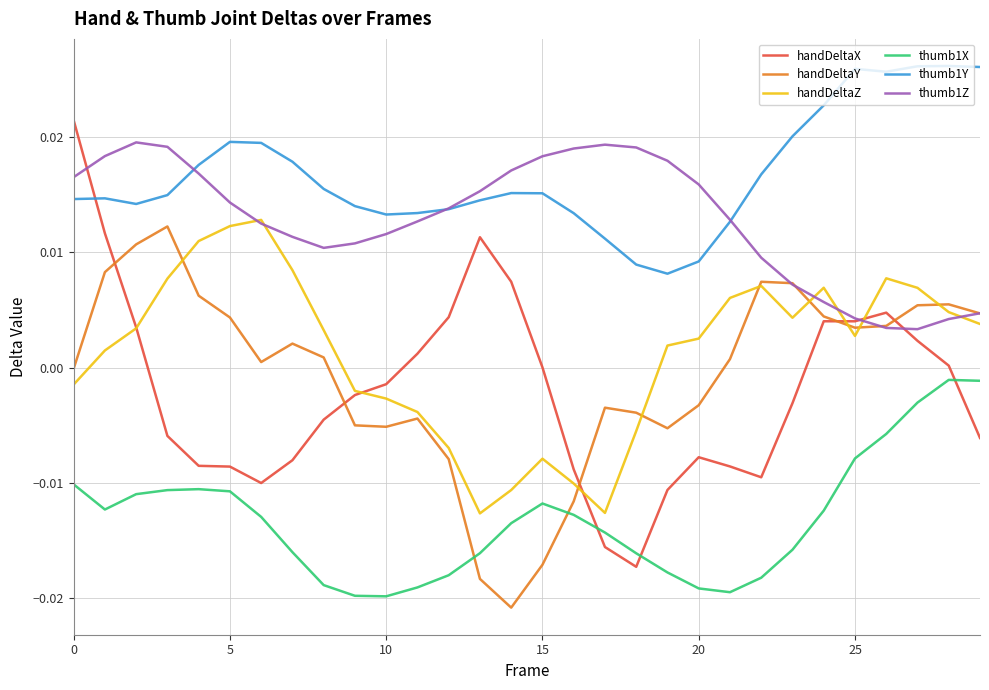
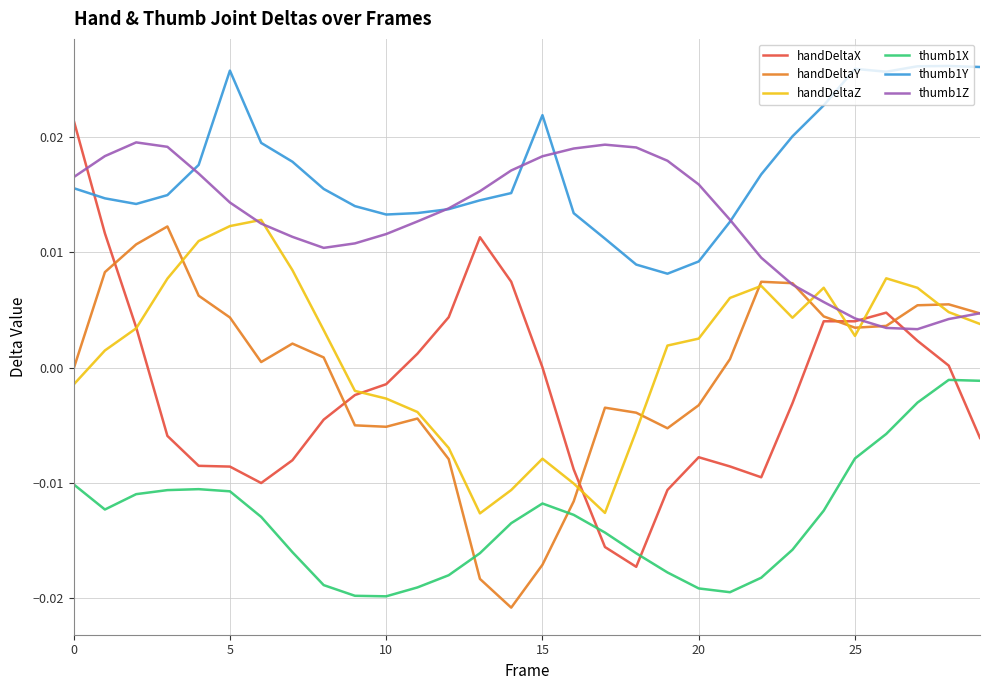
thumb1Y, 0: 0.0146 -> 0.0156
thumb1Y, 5: 0.0196 -> 0.0258
thumb1Y, 15: 0.0151 -> 0.0219
